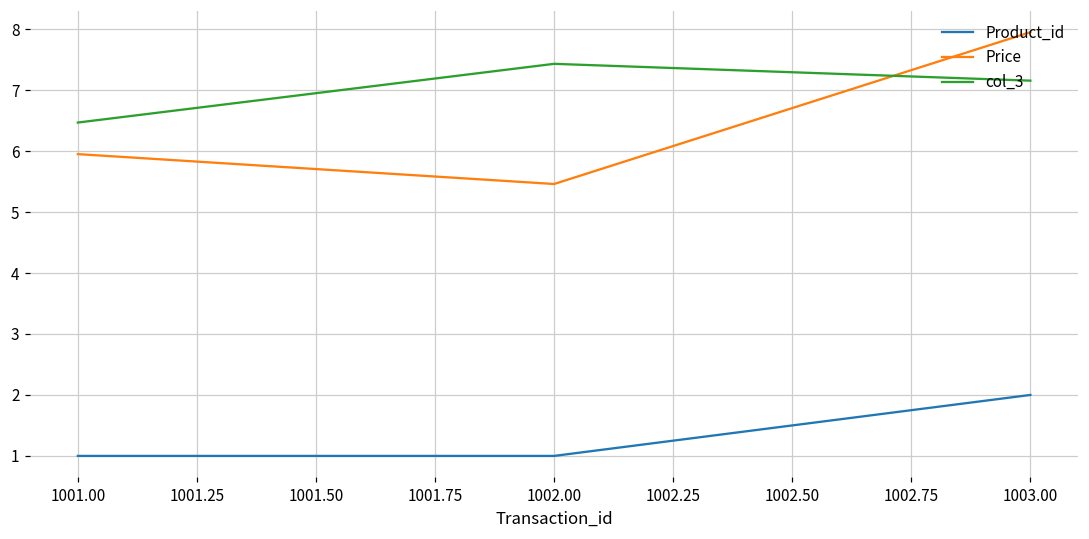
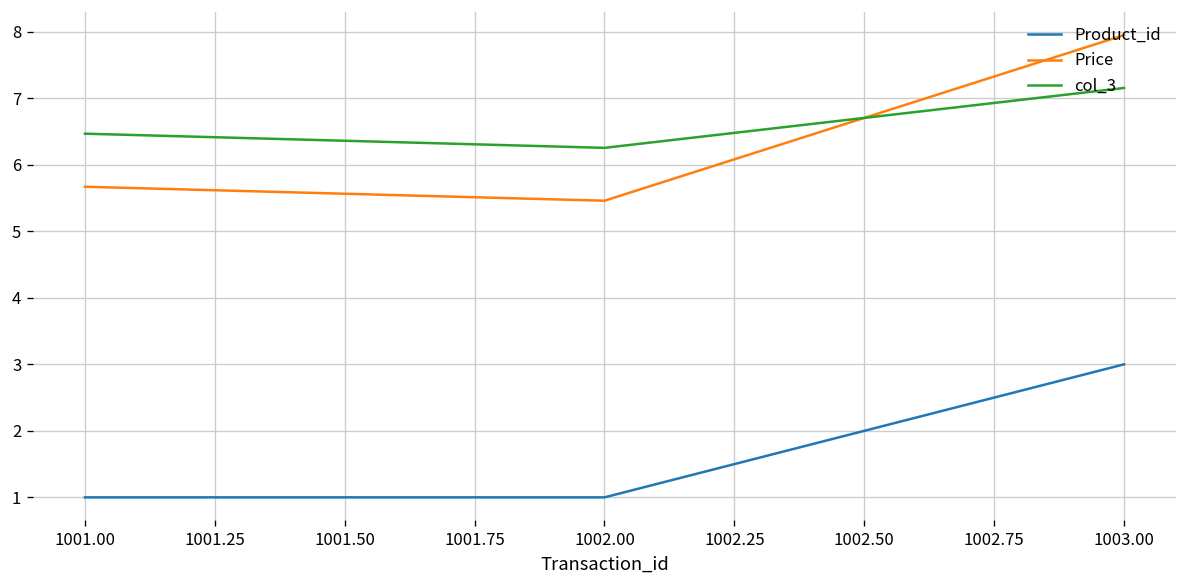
Price, 1001.00: 6.0 -> 5.7
col_3, 1002.00: 7.4 -> 6.3
Product_id, 1003.00: 2 -> 3
